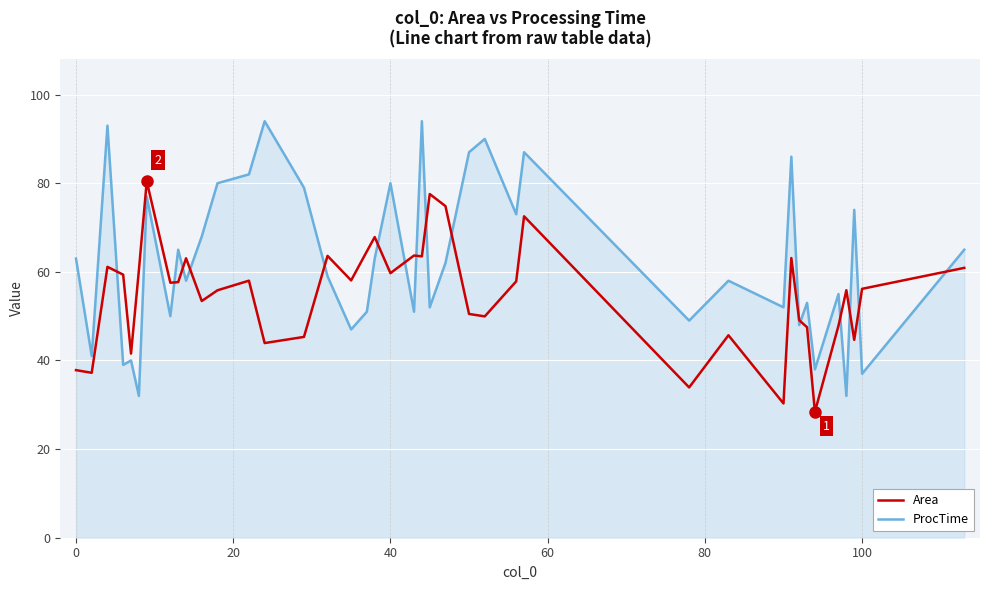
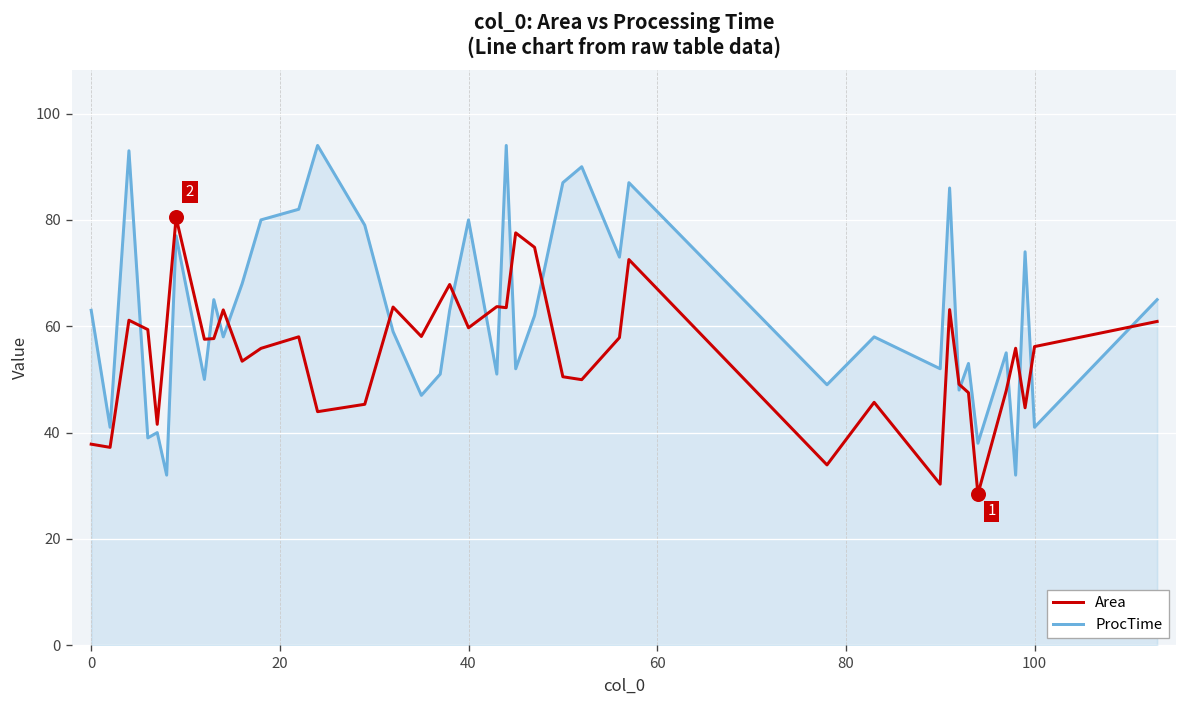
ProcTime, 100: 37 -> 41
